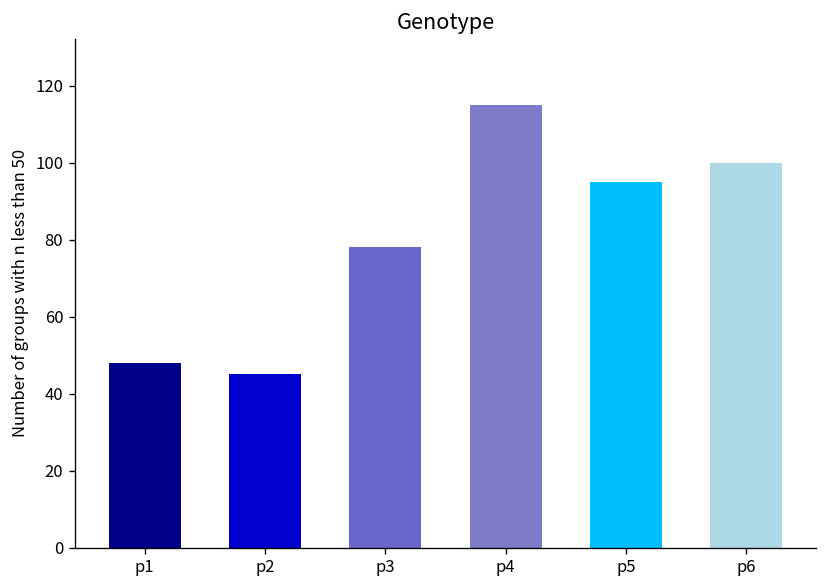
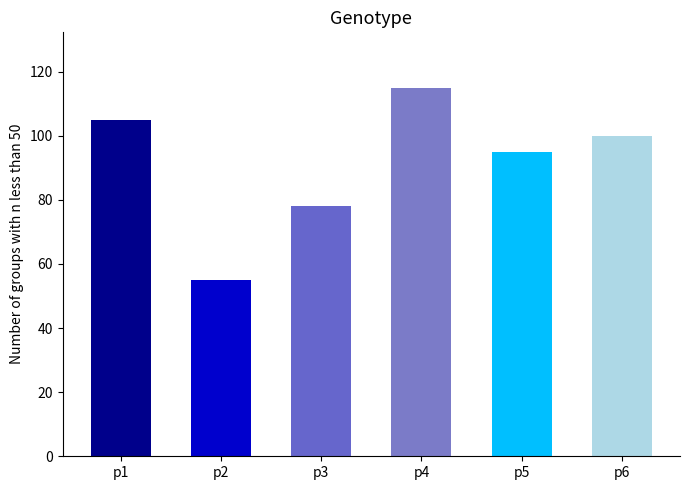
p1: 48 -> 105
p2: 45 -> 55
